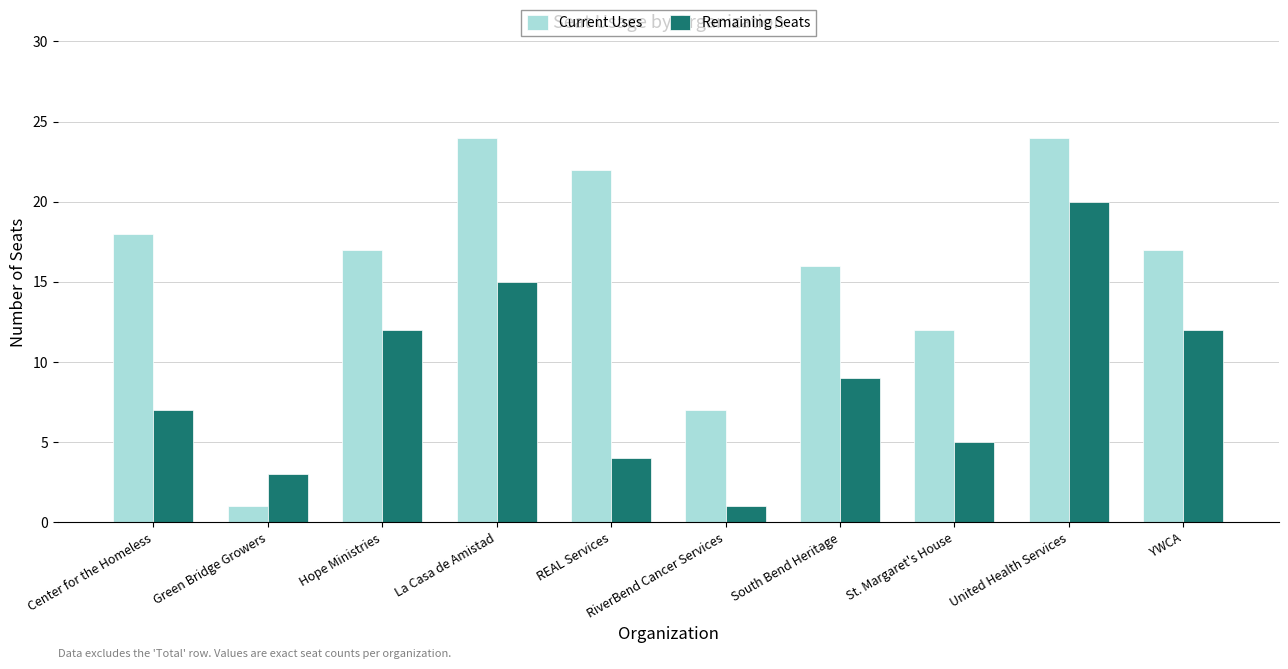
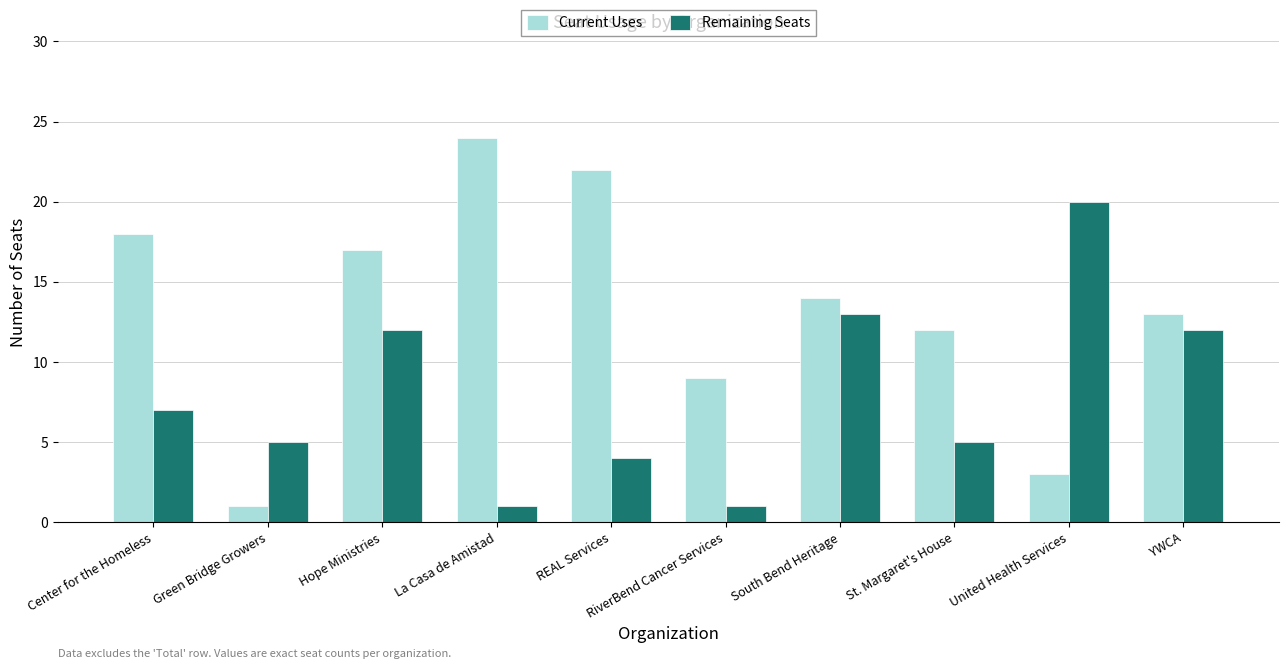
Remaining Seats, Green Bridge Growers: 3 -> 5
Remaining Seats, La Casa de Amistad: 15 -> 1
Current Uses, RiverBend Cancer Services: 7 -> 9
Current Uses, South Bend Heritage: 16 -> 14
Remaining Seats, South Bend Heritage: 9 -> 13
Current Uses, United Health Services: 24 -> 3
Current Uses, YWCA: 17 -> 13
